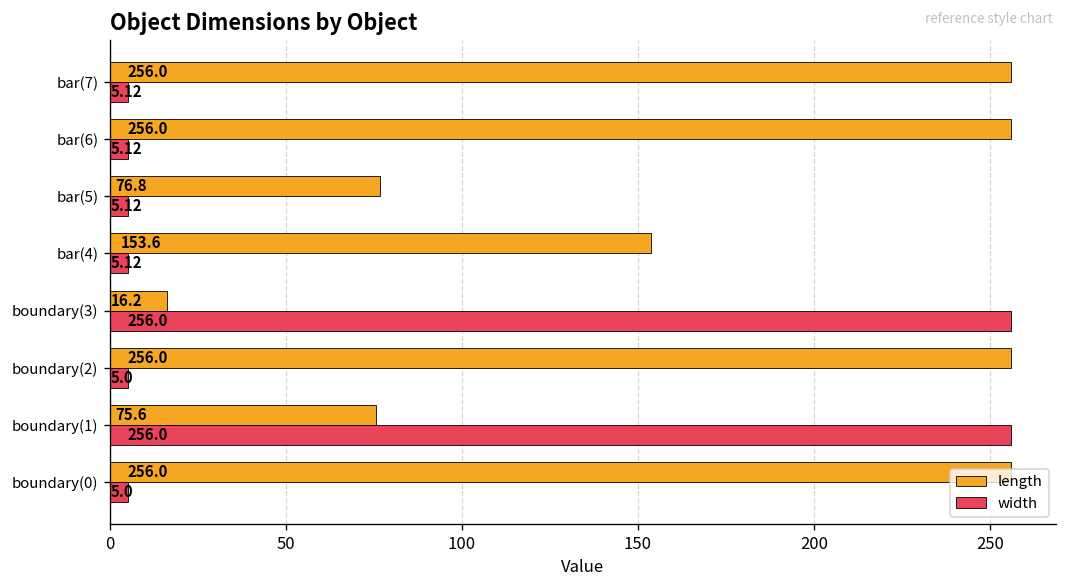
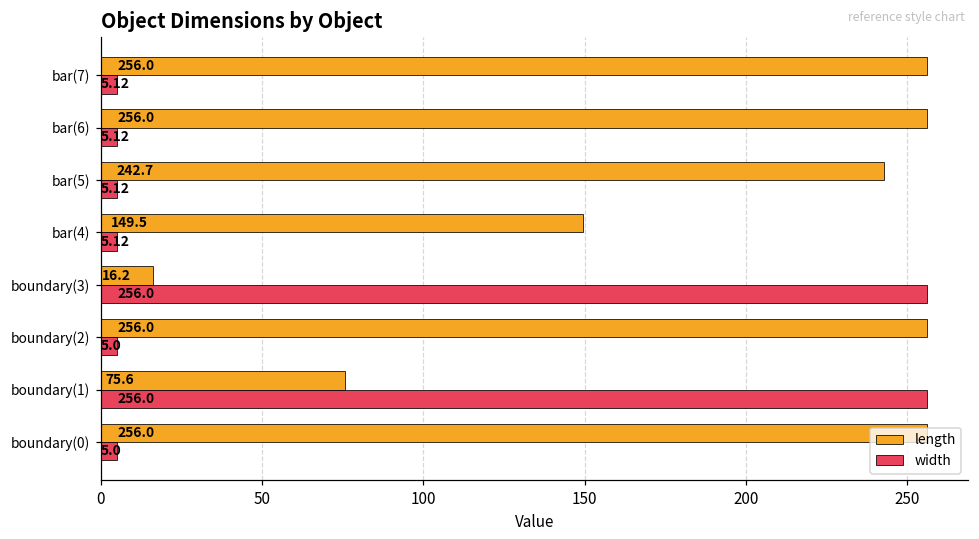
length, bar(5): 76.8 -> 242.7
length, bar(4): 153.6 -> 149.5
